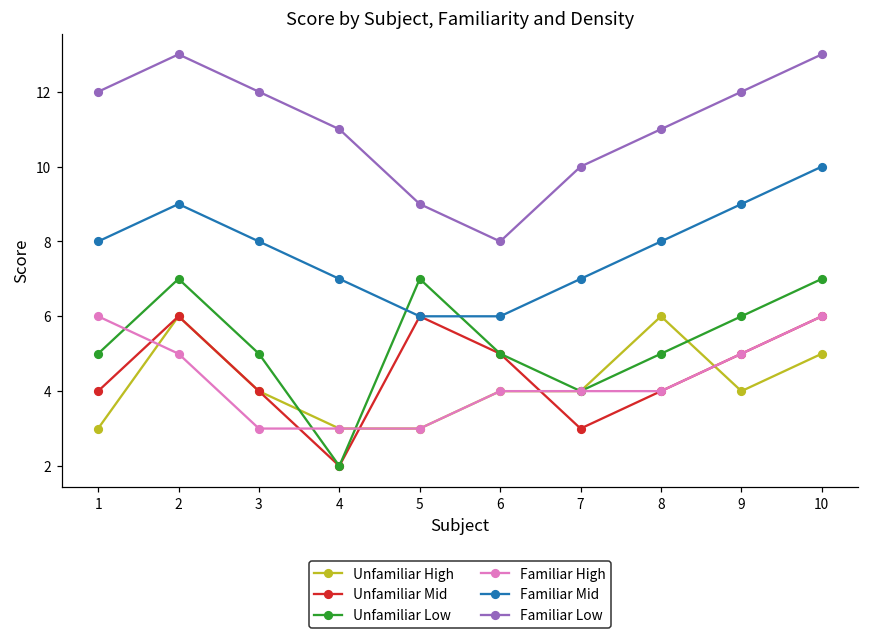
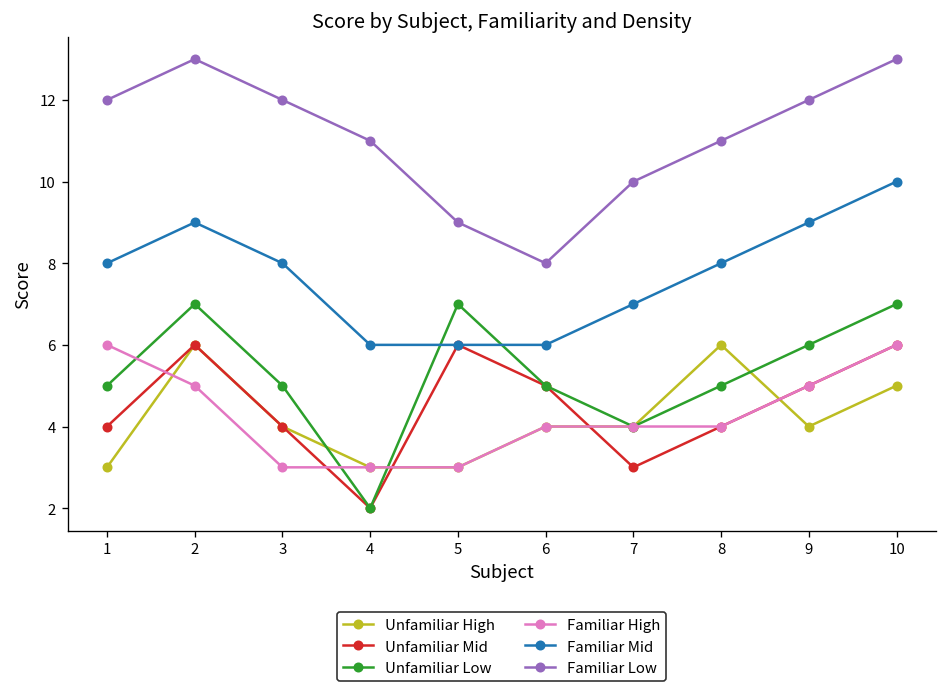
Familiar Mid, 4: 7 -> 6
